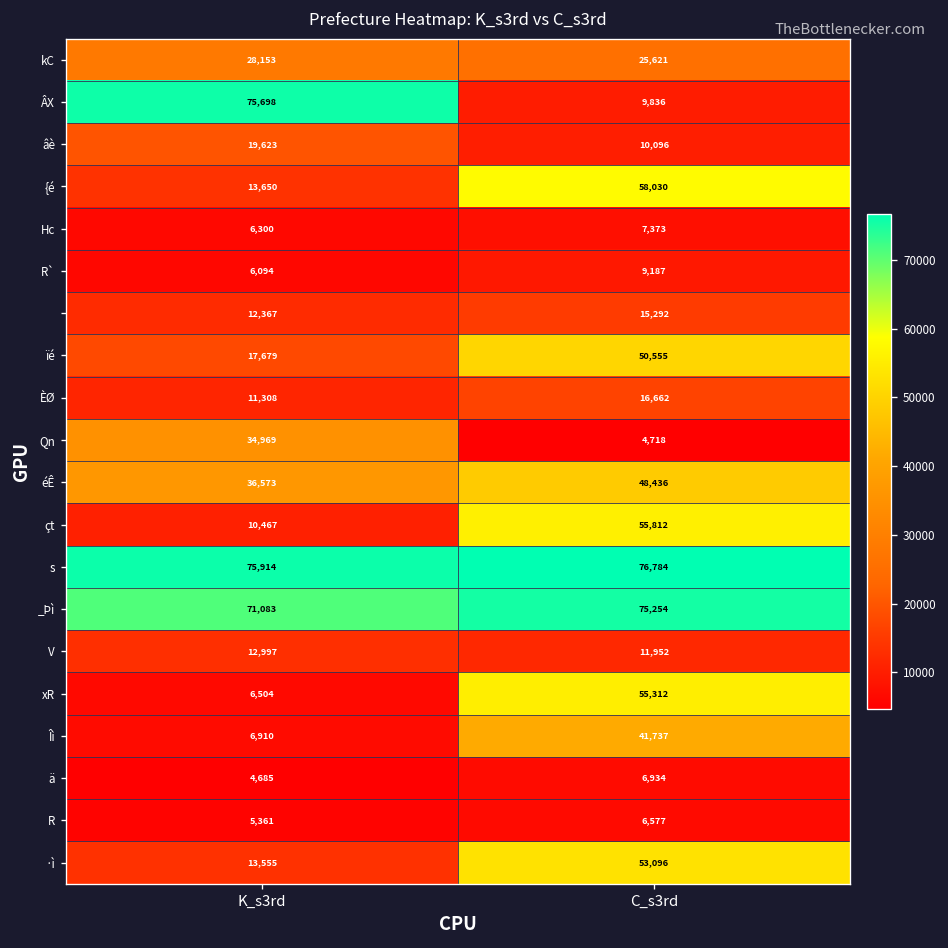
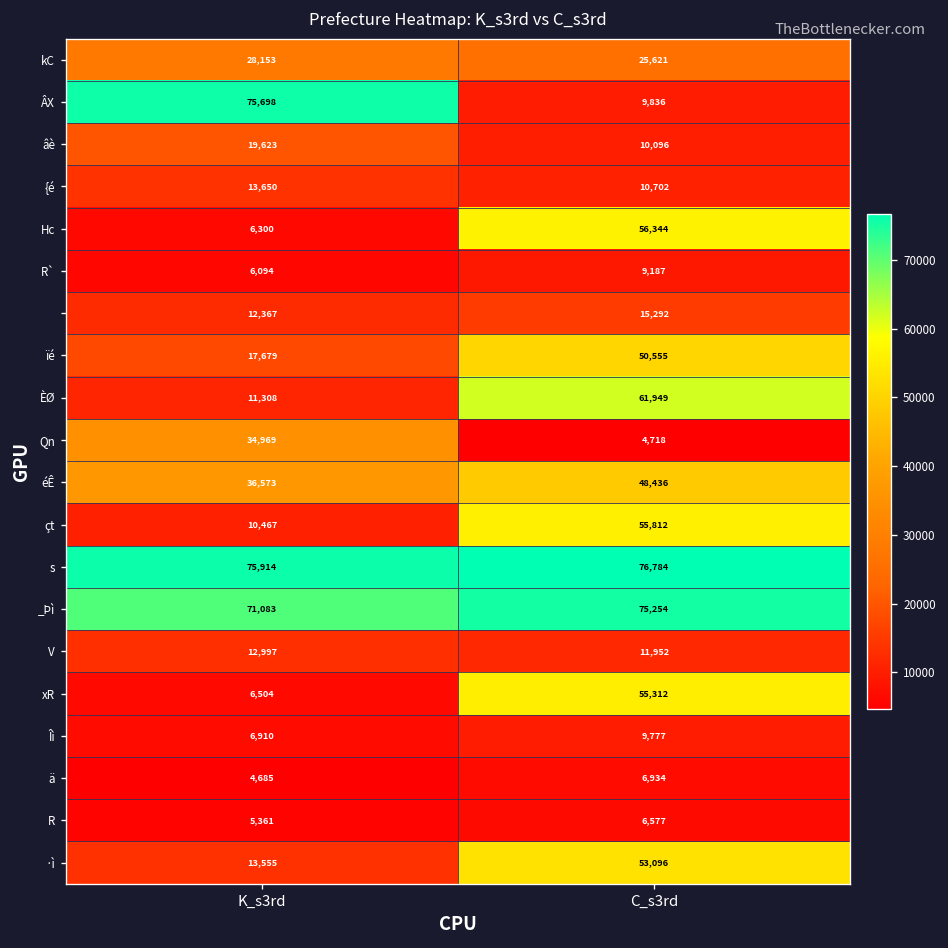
{é, C_s3rd: 58,030 -> 10,702
Hc, C_s3rd: 7,373 -> 56,344
ÈØ, C_s3rd: 16,662 -> 61,949
Îì, C_s3rd: 41,737 -> 9,777
